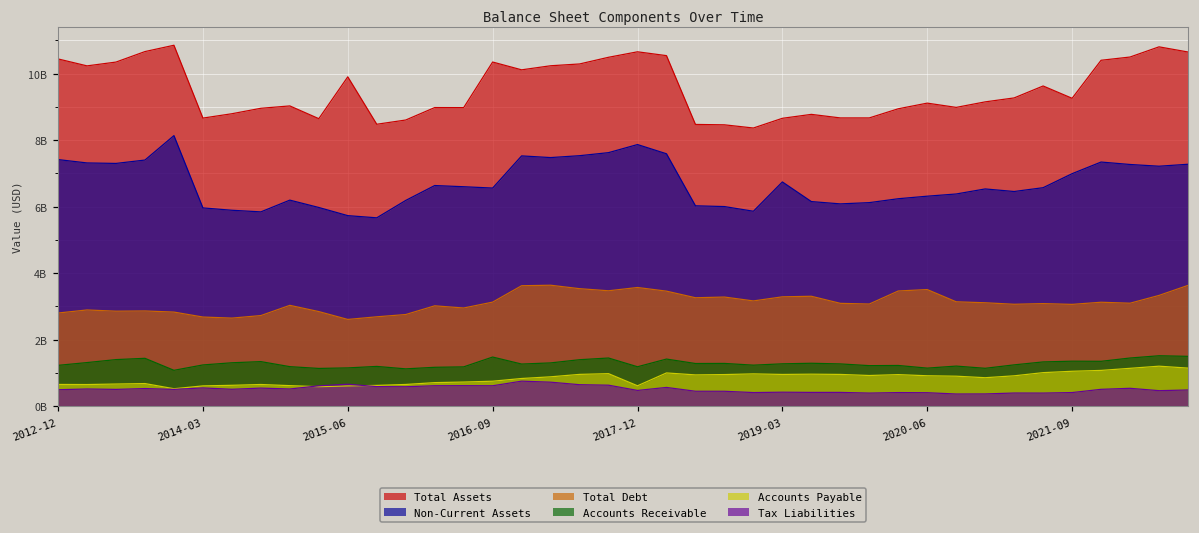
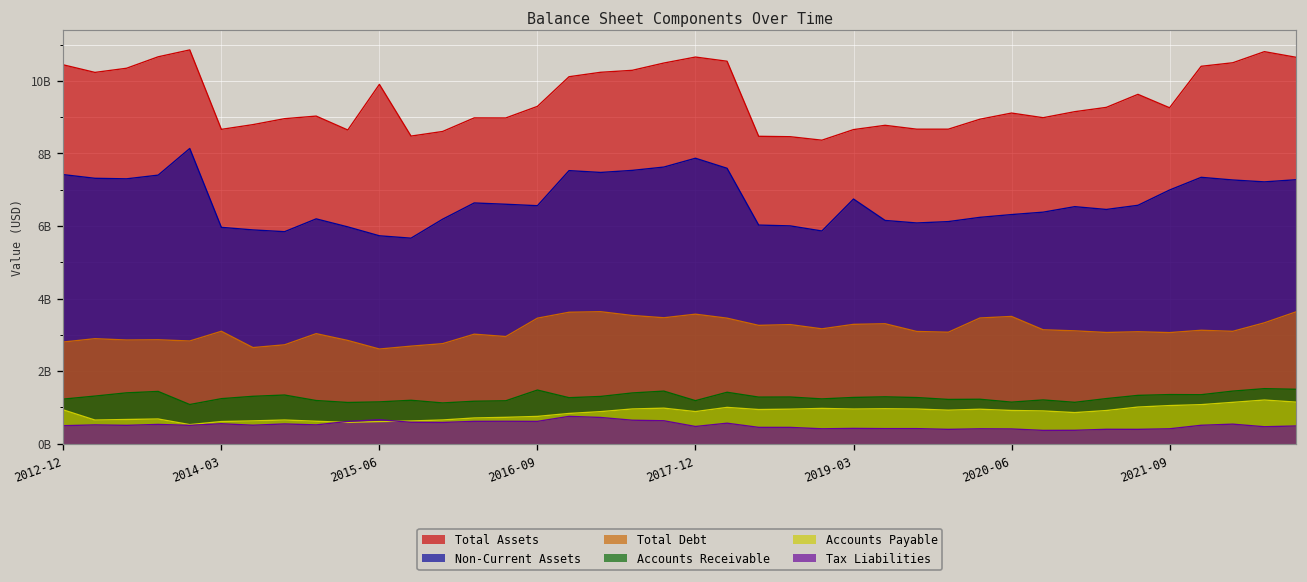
Accounts Payable, 2012-12: 700000000 -> 900000000
Total Debt, 2014-03: 2700000000 -> 3100000000
Total Assets, 2016-09: 10400000000 -> 9300000000
Total Debt, 2016-09: 3100000000 -> 3500000000
Accounts Payable, 2017-12: 600000000 -> 900000000
